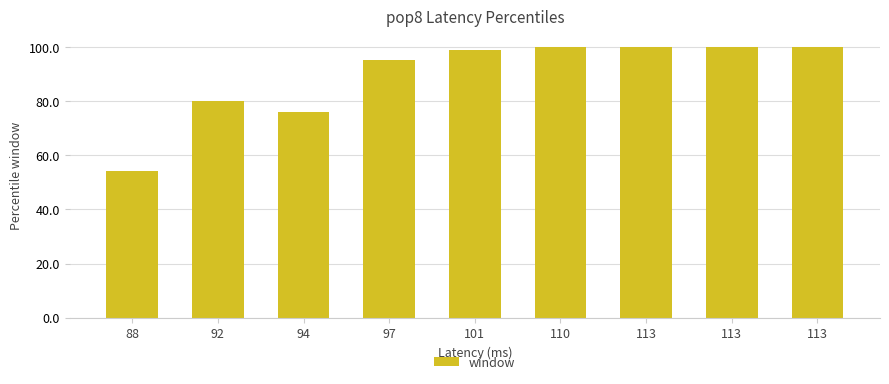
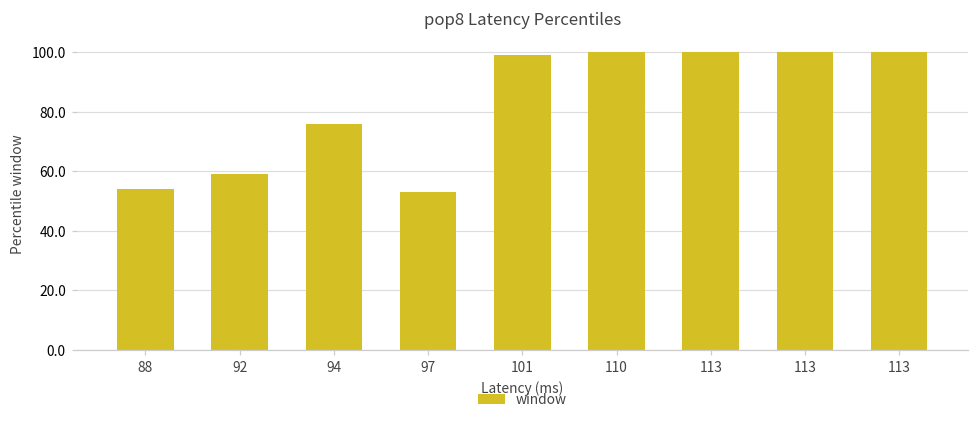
92: 80 -> 59
97: 95 -> 53
